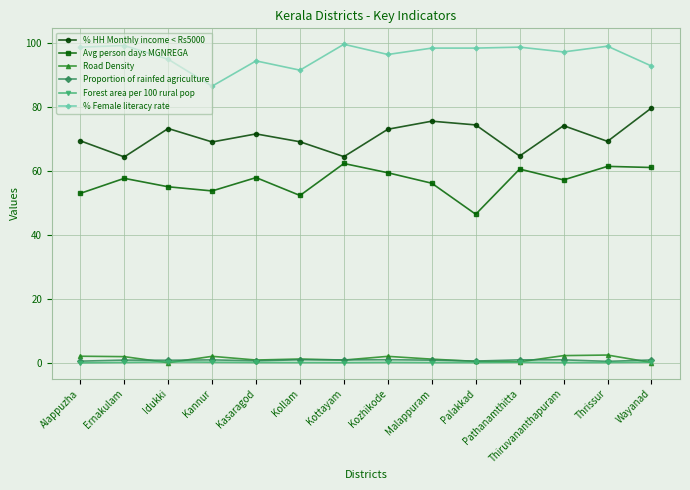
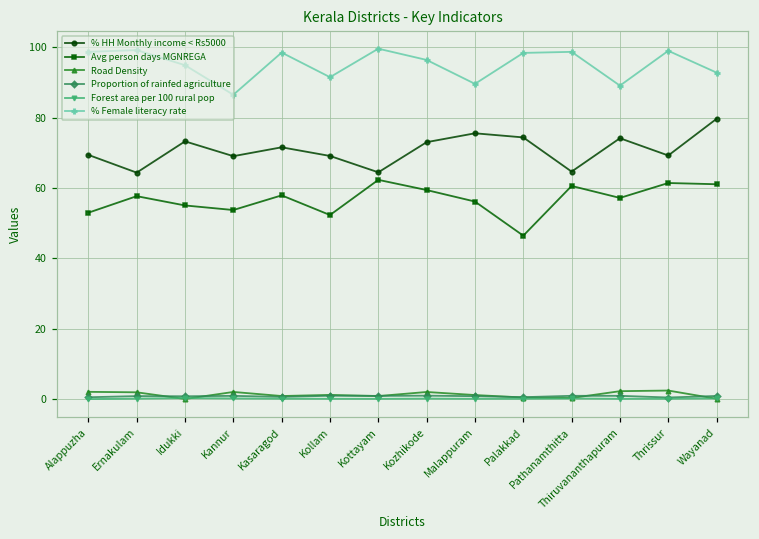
% Female literacy rate, Kasaragod: 94 -> 99
% Female literacy rate, Malappuram: 98 -> 90
% Female literacy rate, Thiruvananthapuram: 97 -> 89
